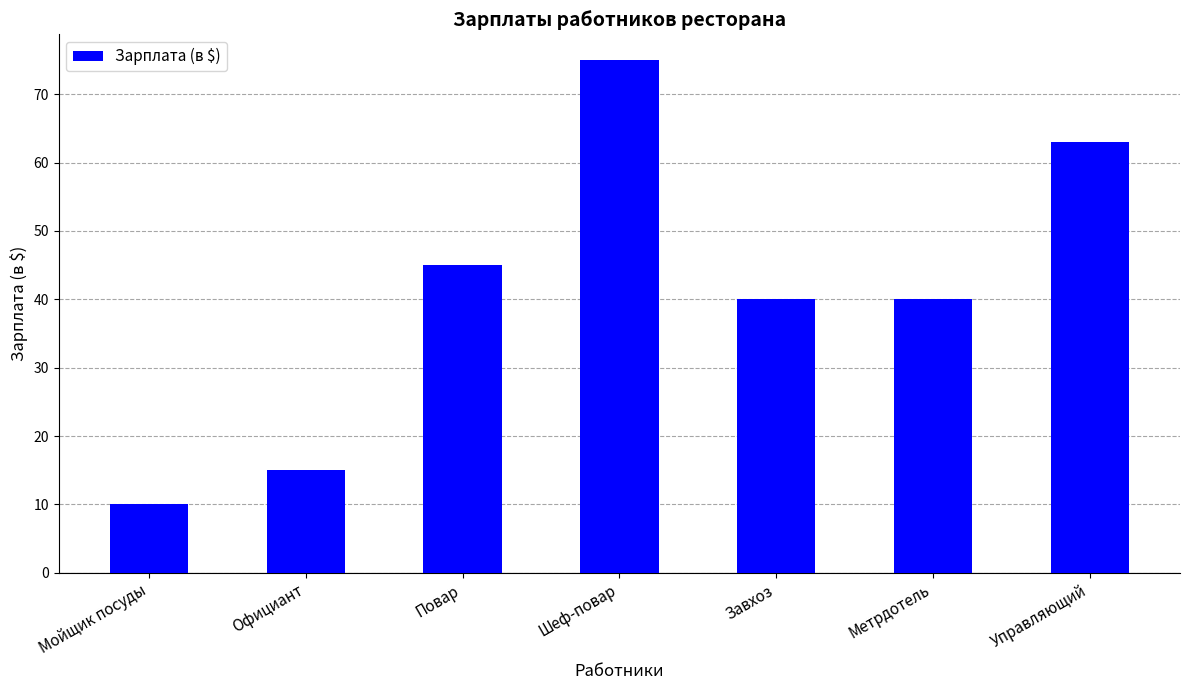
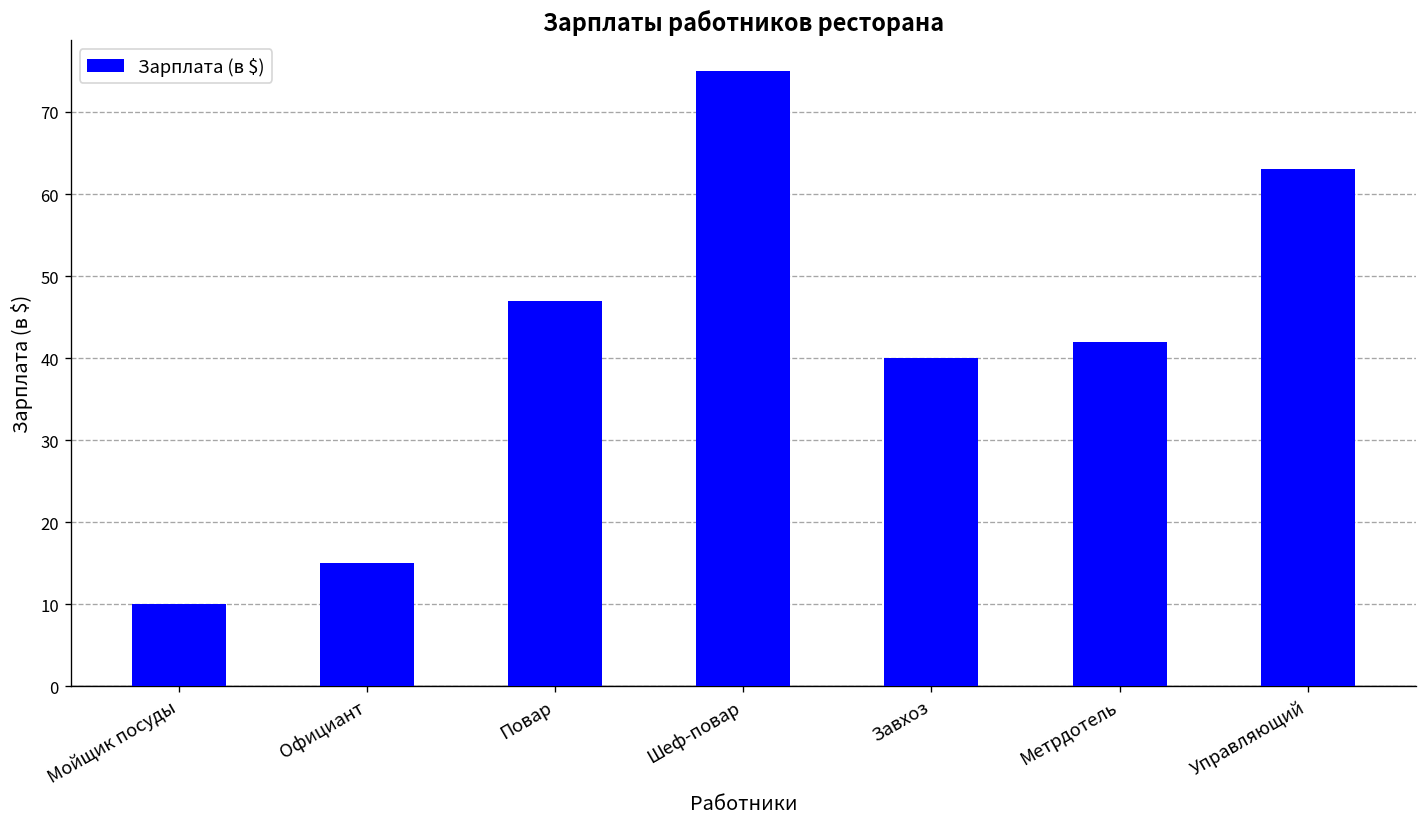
Повар: 45 -> 47
Метрдотель: 40 -> 42
